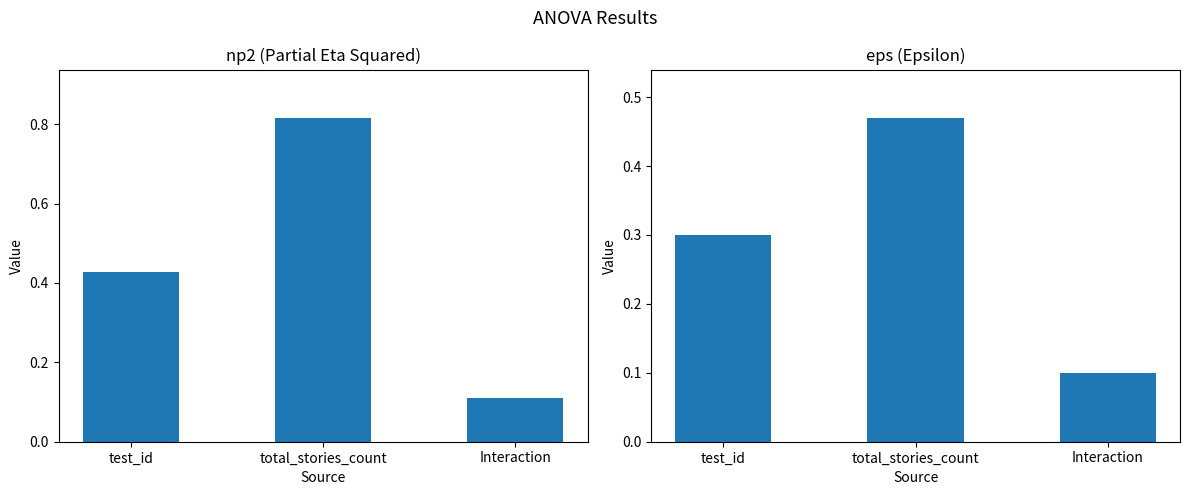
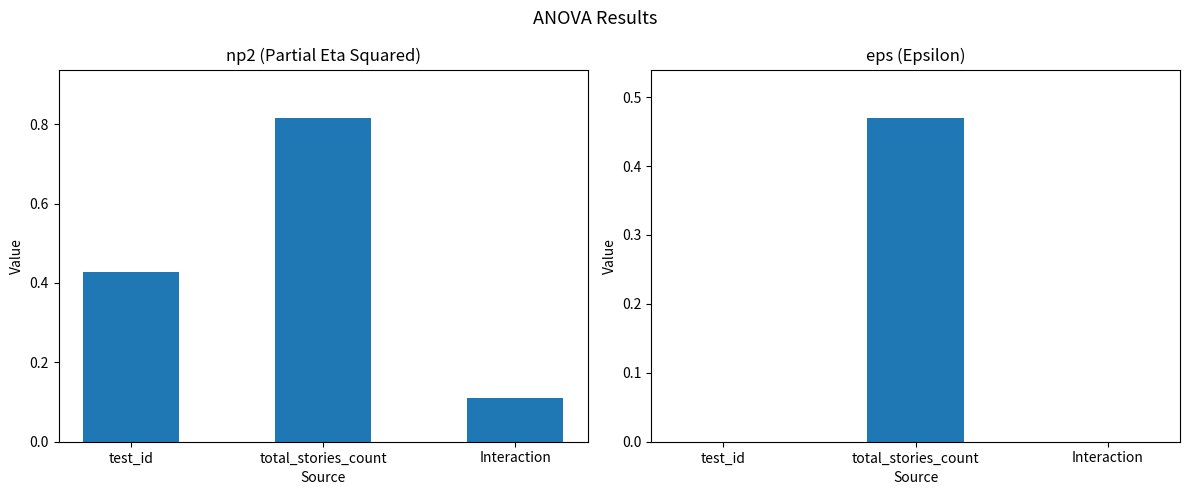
eps (Epsilon), test_id: 0.3 -> 0.0
eps (Epsilon), Interaction: 0.1 -> 0.0
